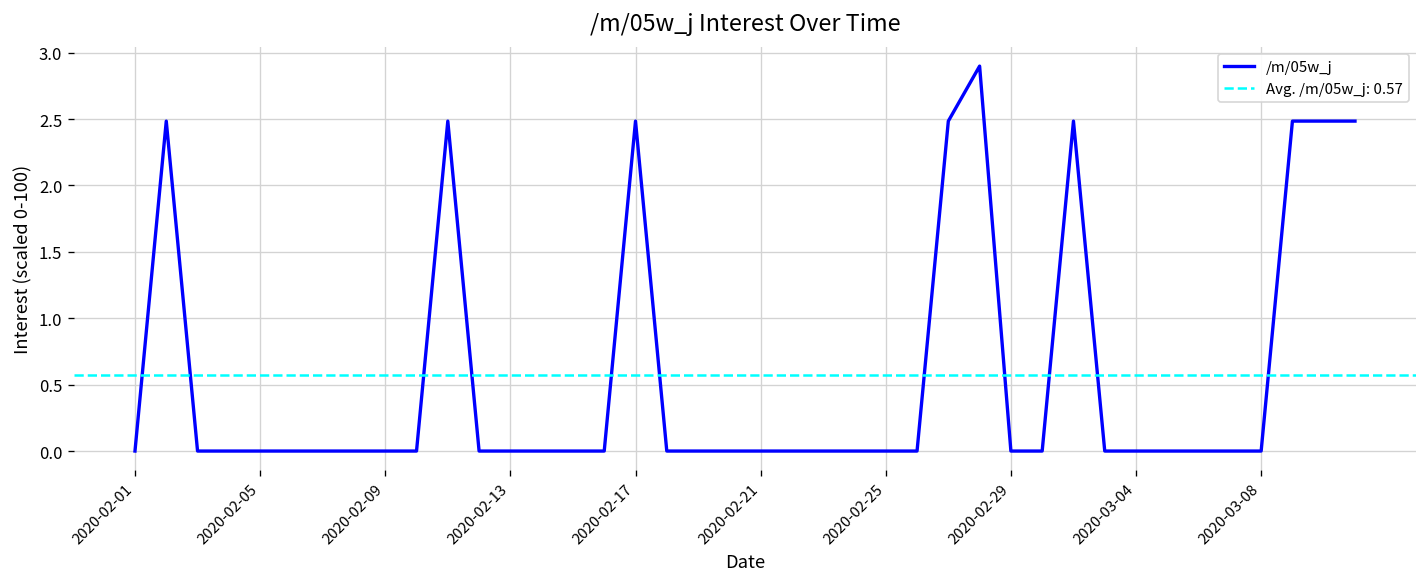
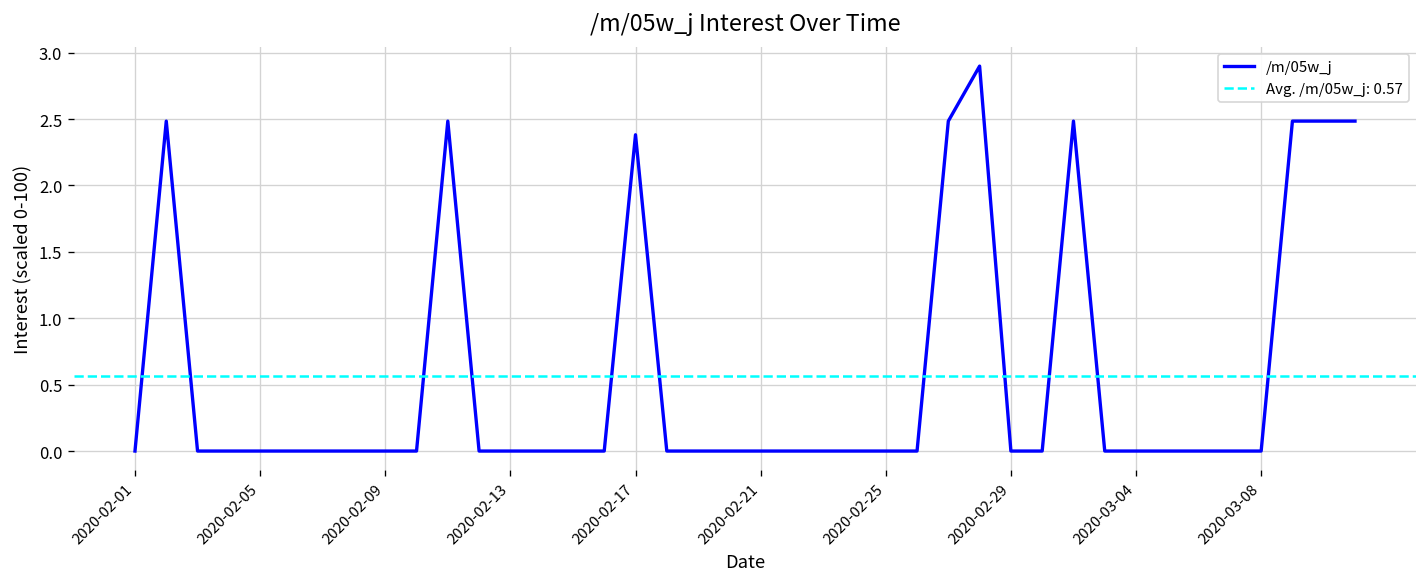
2020-02-17: 2.48 -> 2.38
